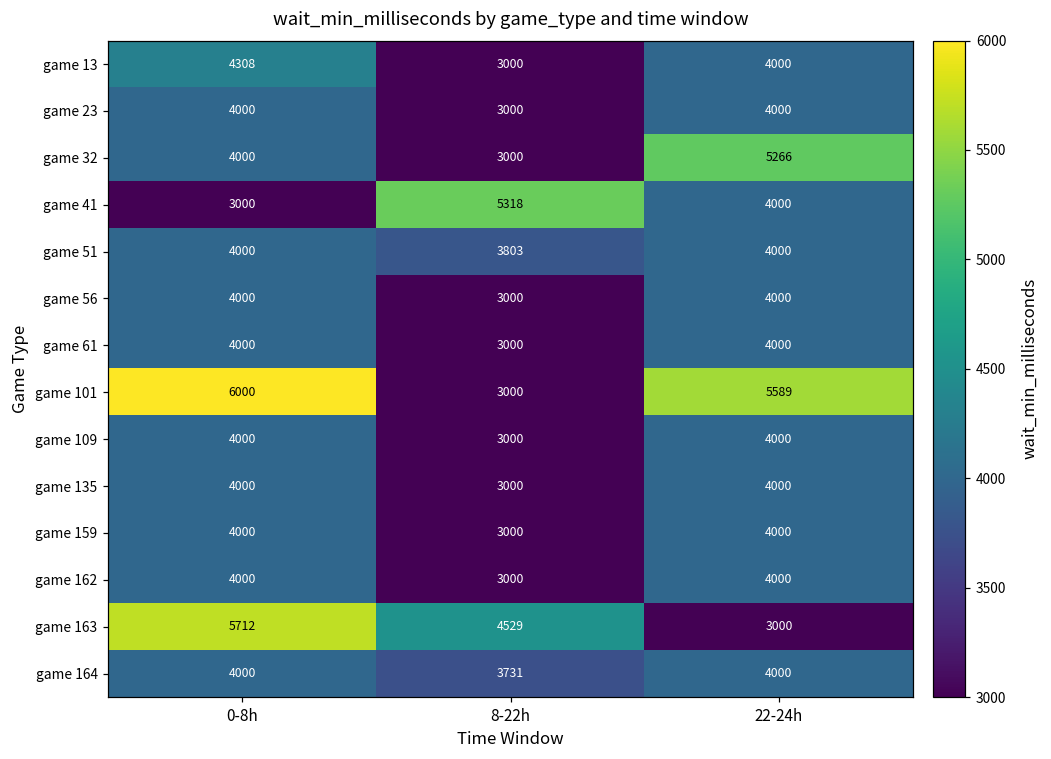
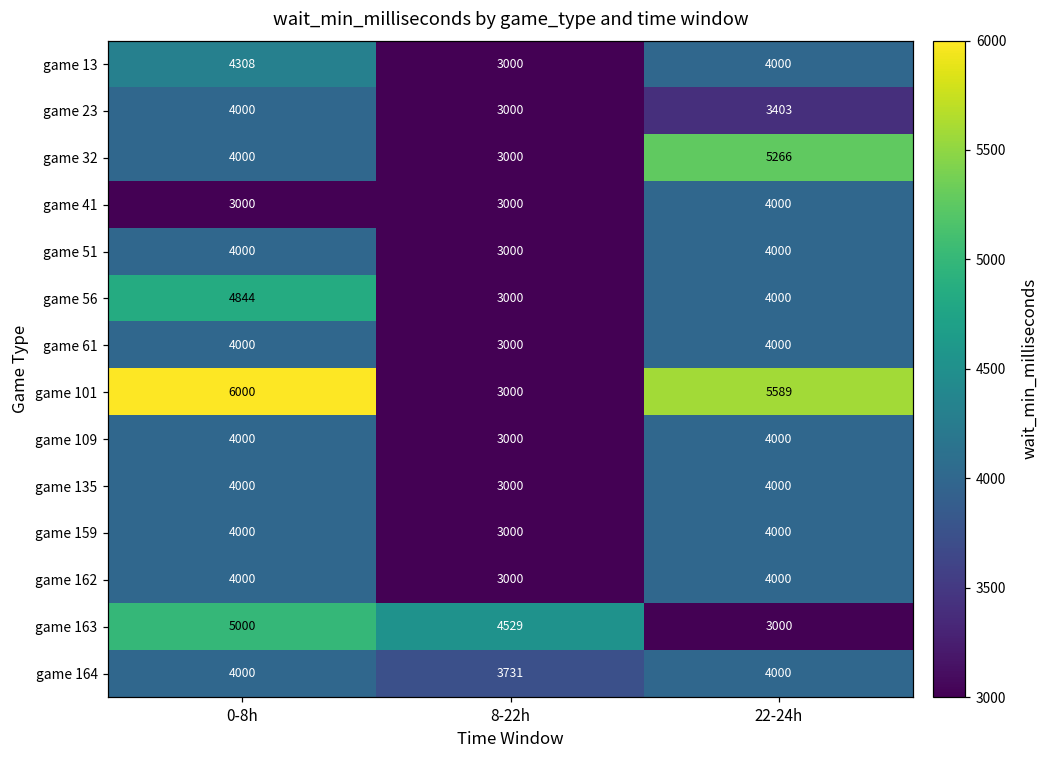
game 23, 22-24h: 4000 -> 3403
game 41, 8-22h: 5318 -> 3000
game 51, 8-22h: 3803 -> 3000
game 56, 0-8h: 4000 -> 4844
game 163, 0-8h: 5712 -> 5000
